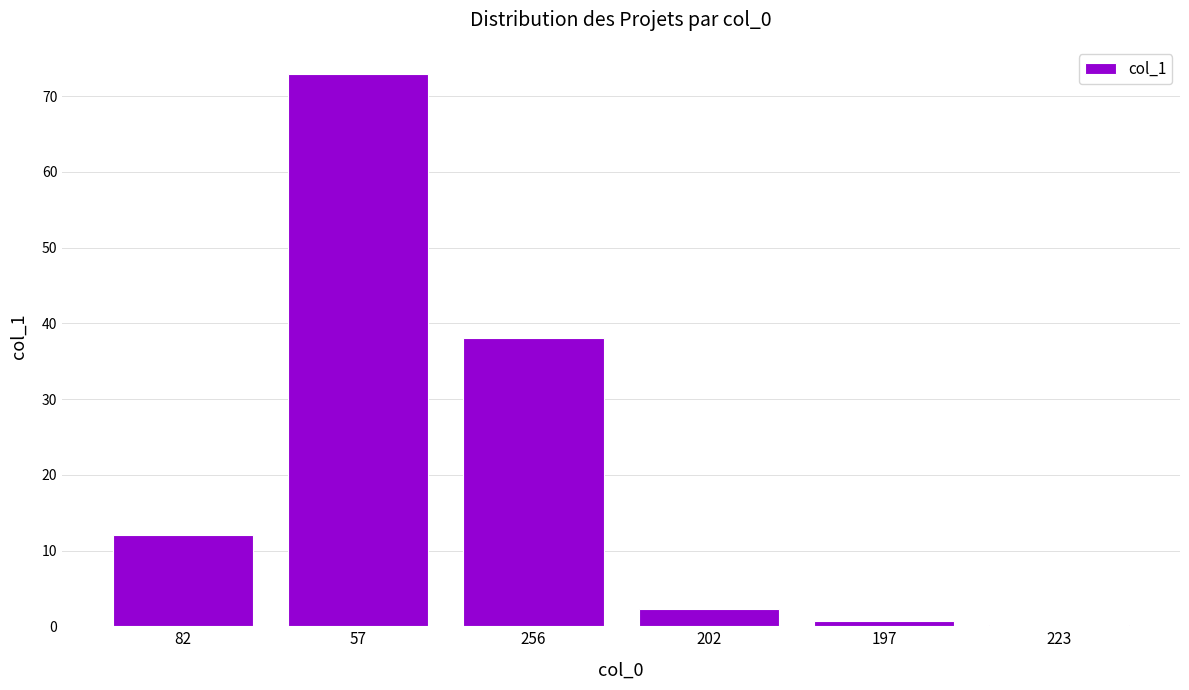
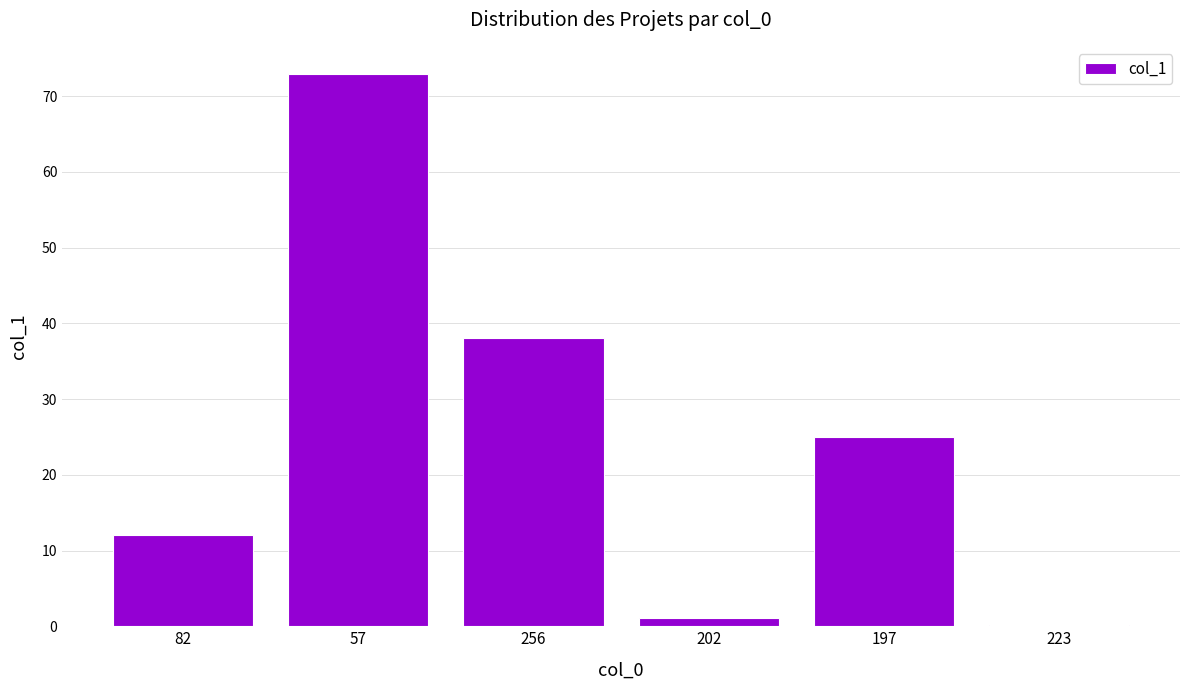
202: 2 -> 1
197: 1 -> 25
